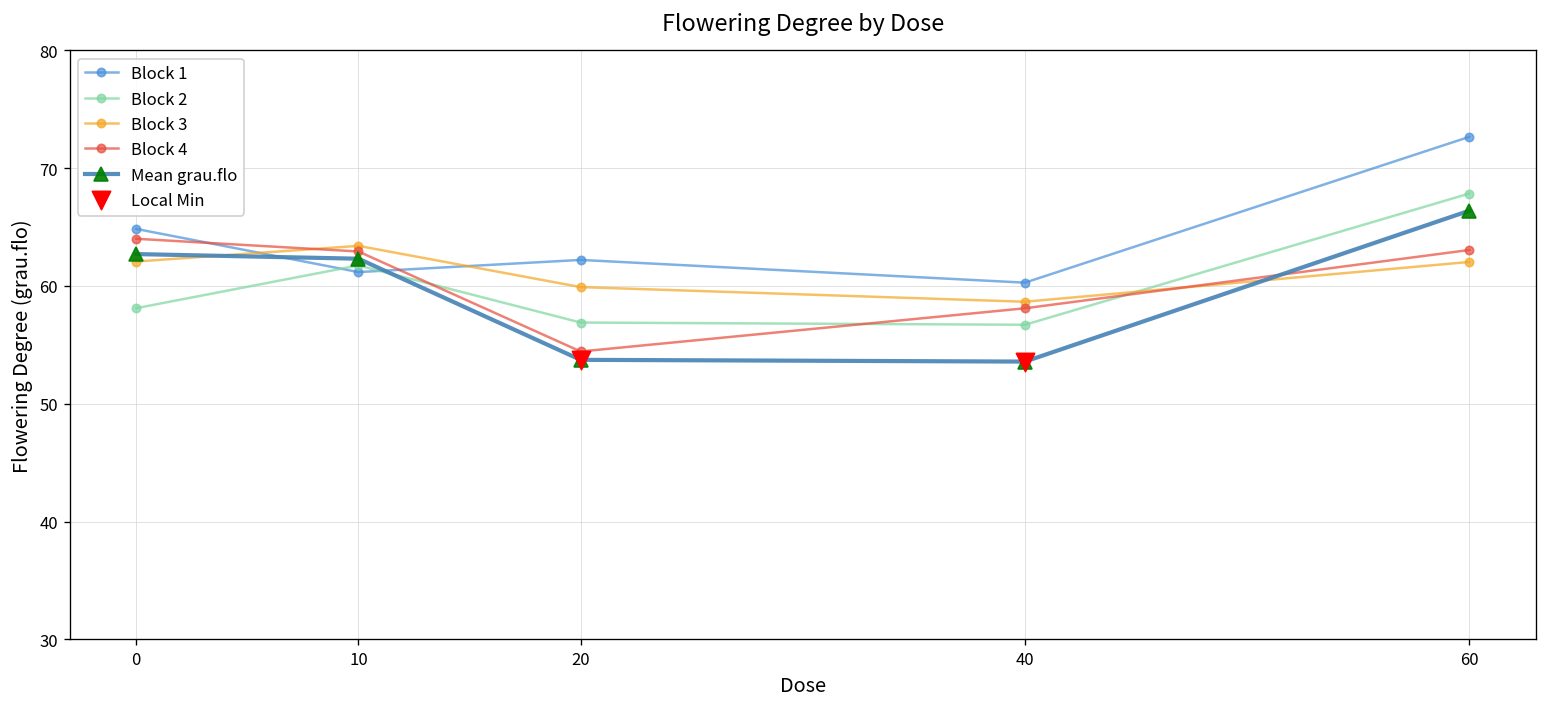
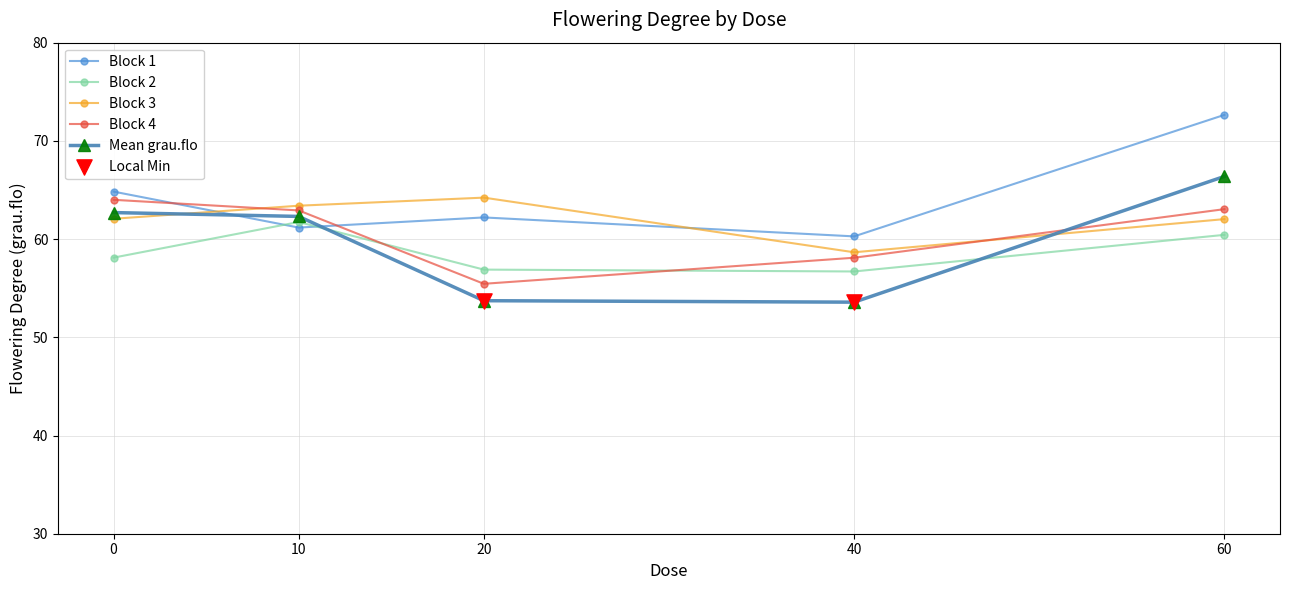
Block 3, 20: 60 -> 64
Block 4, 20: 54 -> 55
Block 2, 60: 68 -> 60
